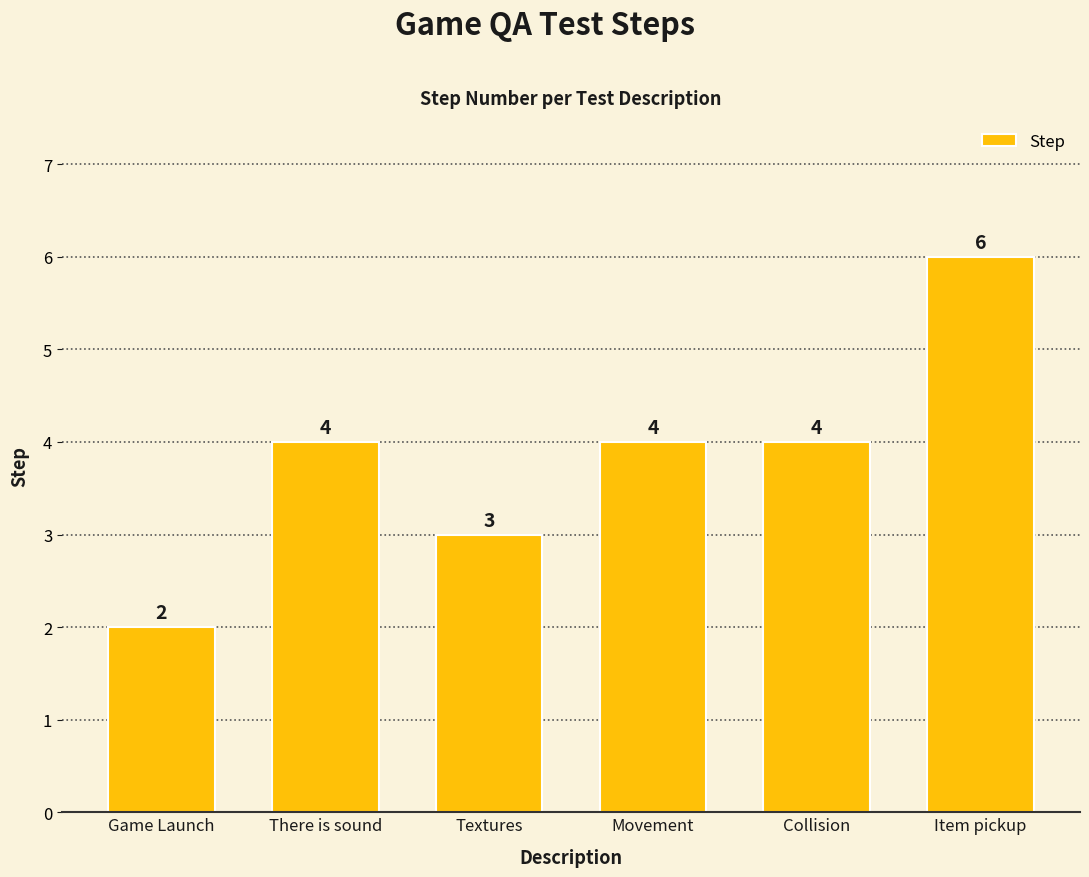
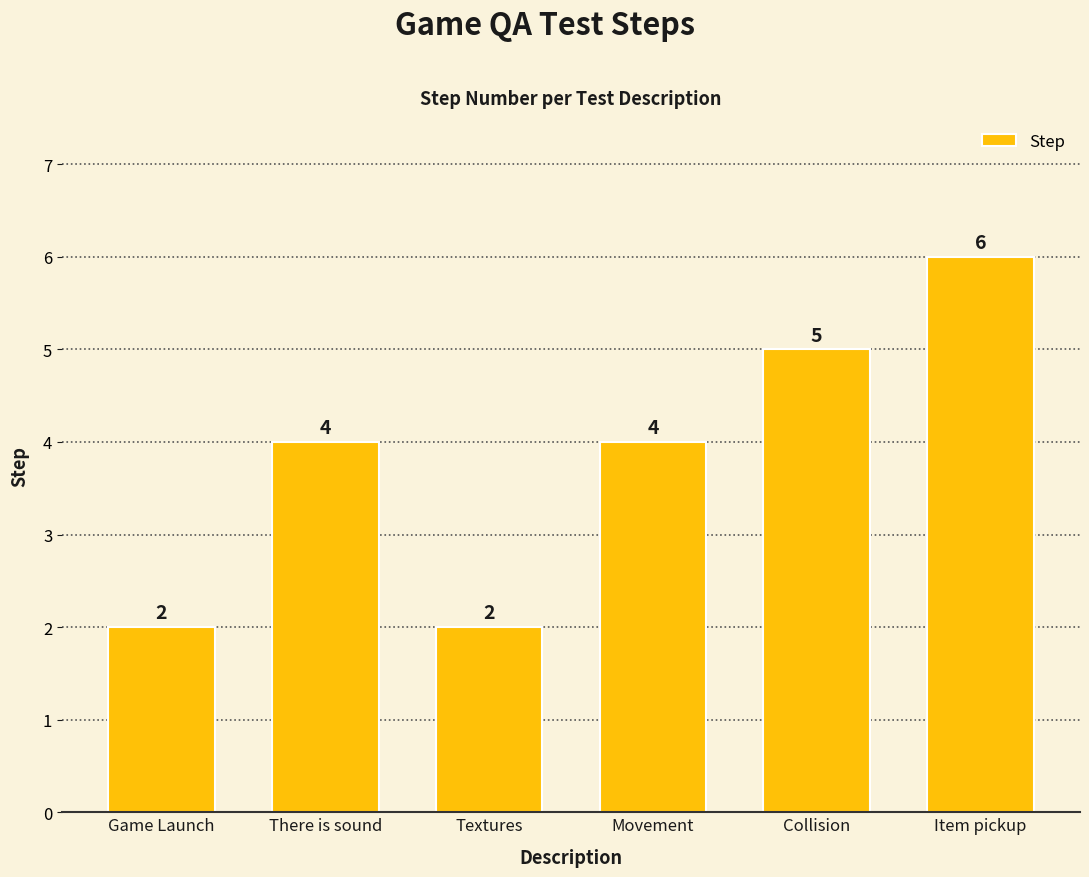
Textures: 3 -> 2
Collision: 4 -> 5
